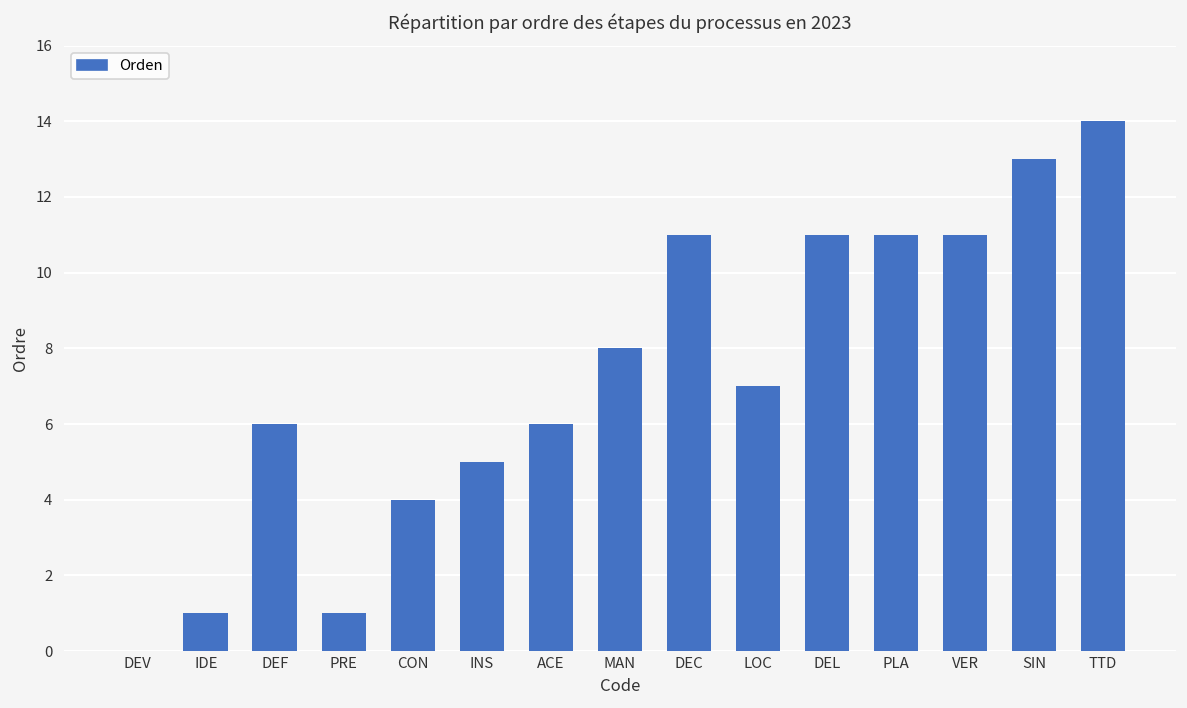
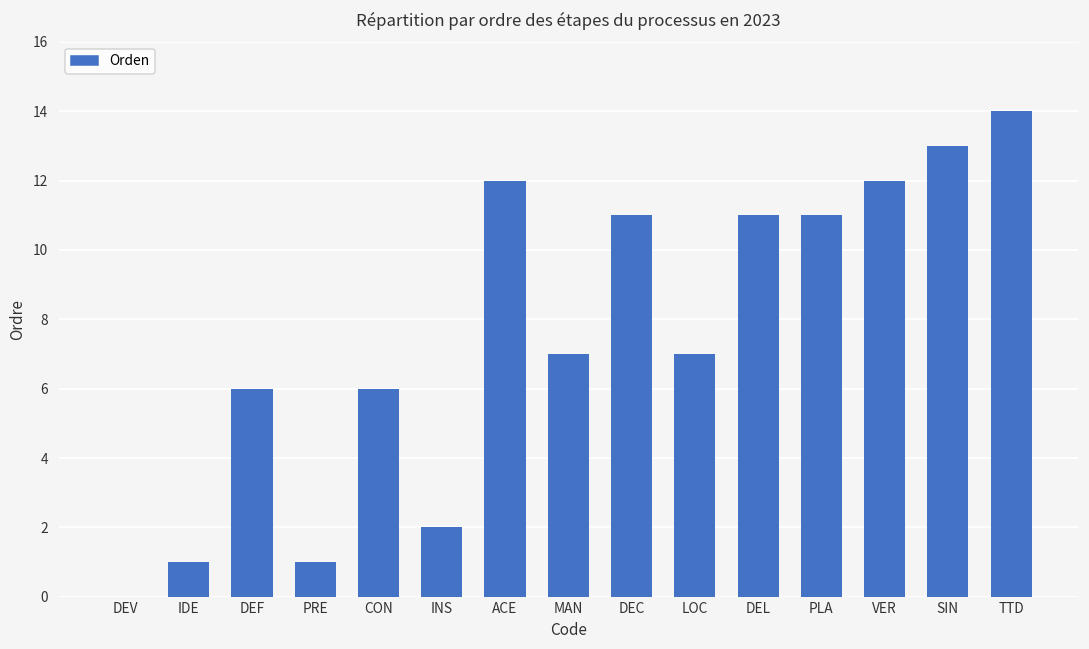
CON: 4 -> 6
INS: 5 -> 2
ACE: 6 -> 12
MAN: 8 -> 7
VER: 11 -> 12
